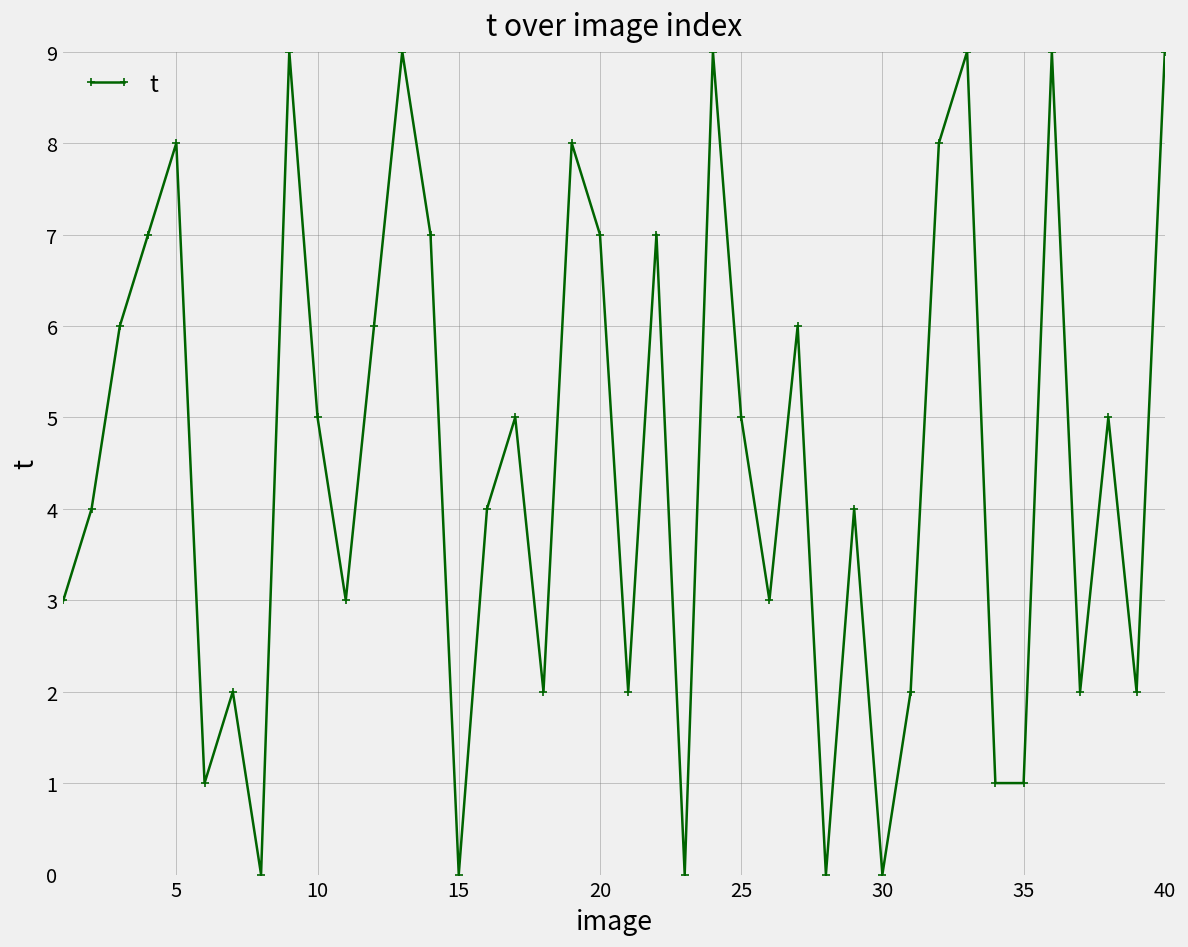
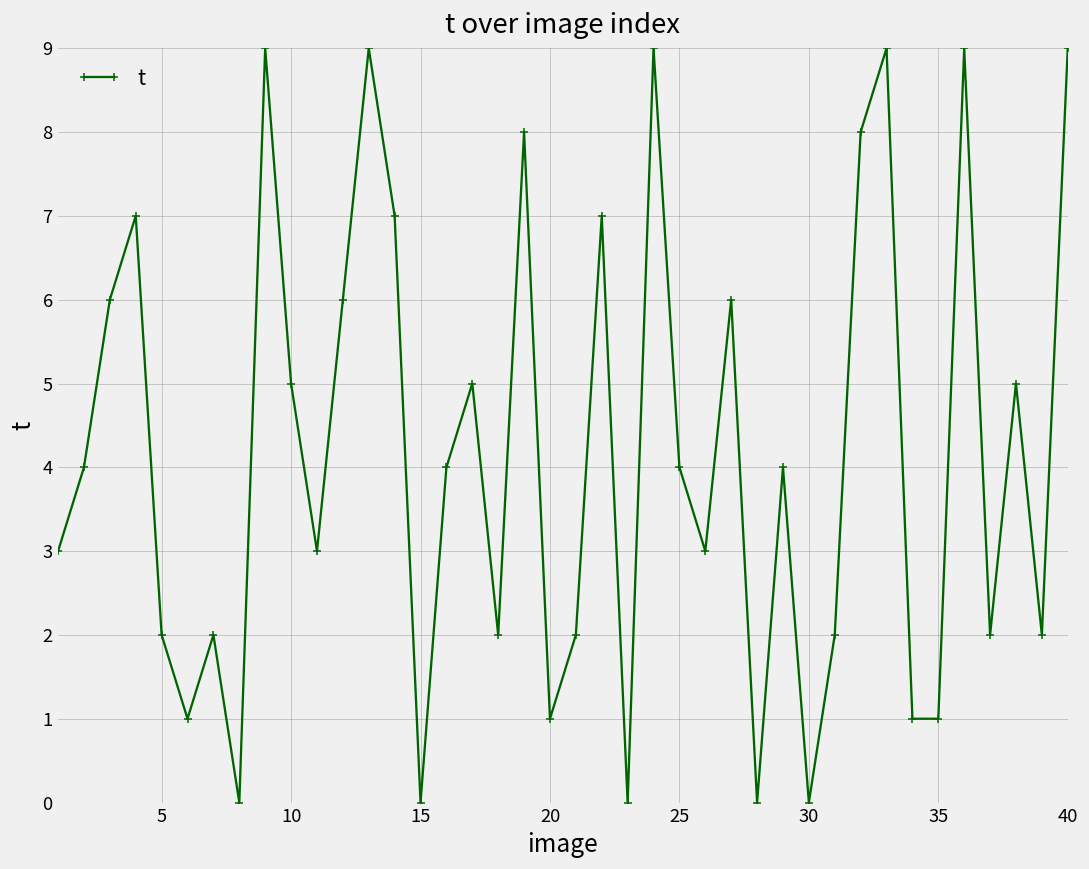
5: 8 -> 2
20: 7 -> 1
25: 5 -> 4
